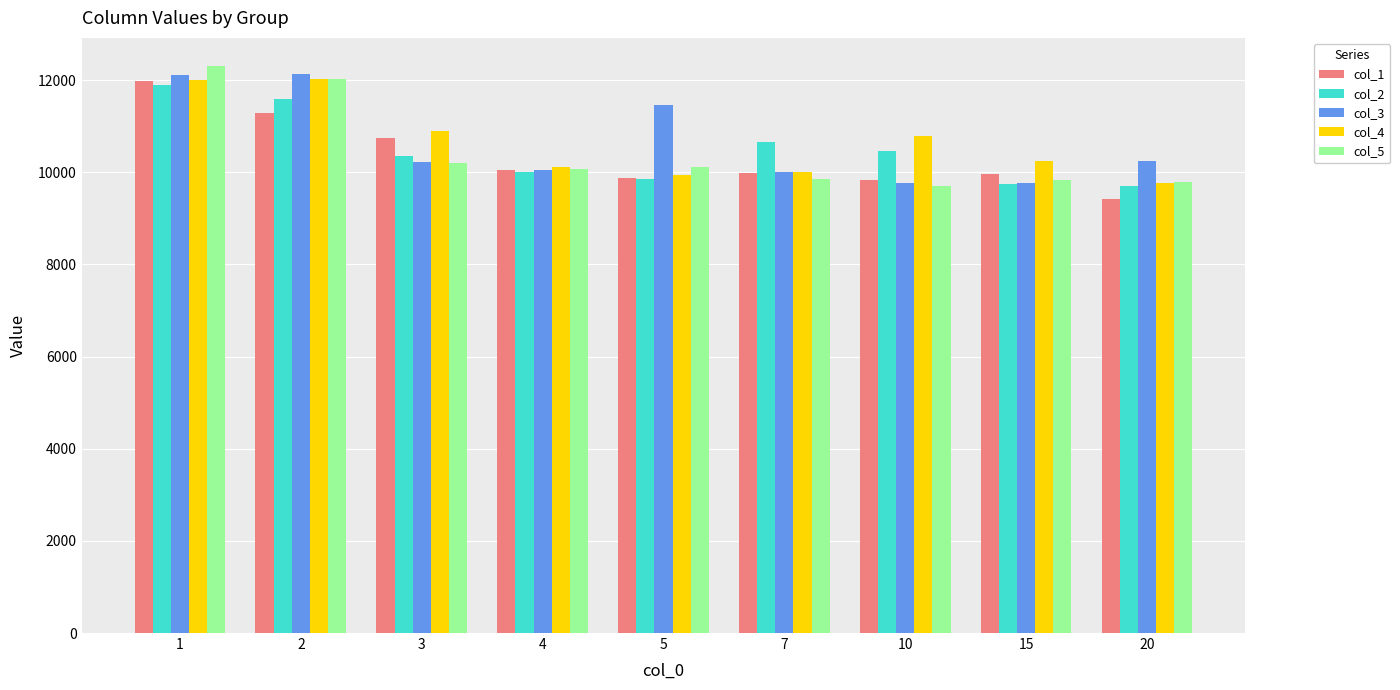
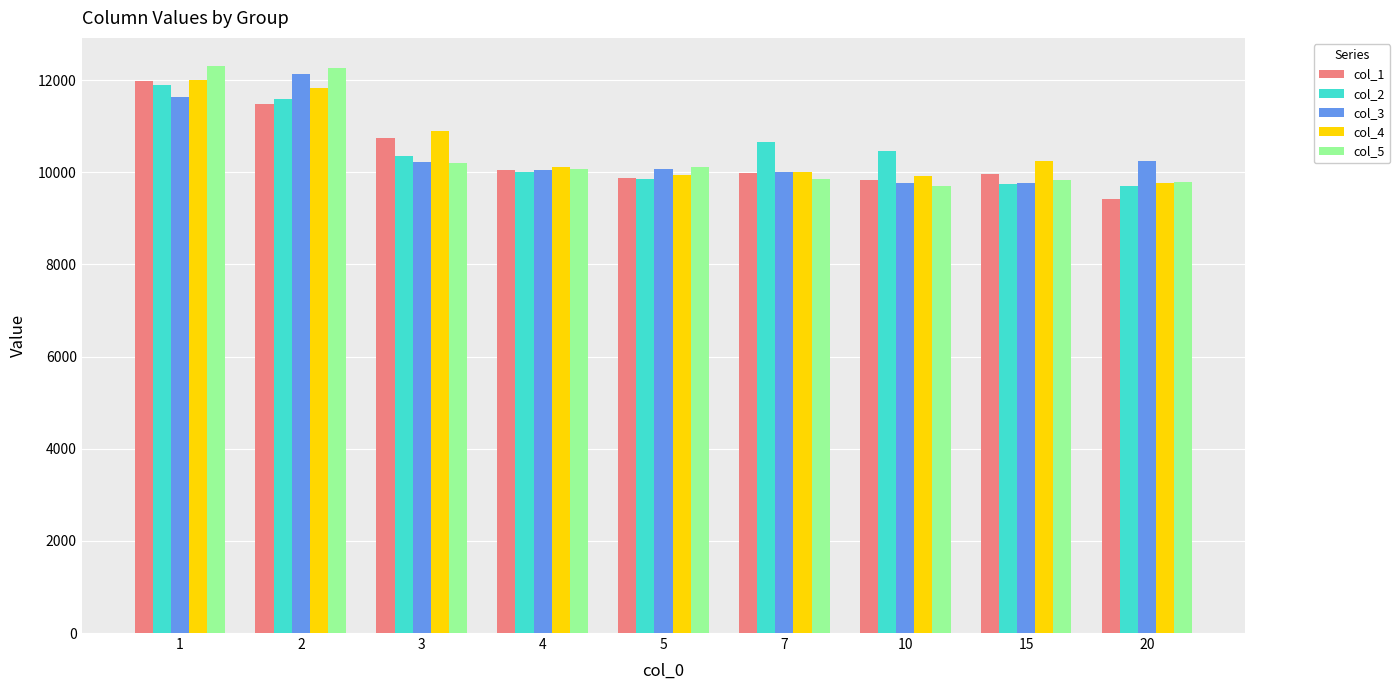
col_3, 1: 12100 -> 11600
col_1, 2: 11300 -> 11500
col_4, 2: 12000 -> 11800
col_5, 2: 12000 -> 12300
col_3, 5: 11500 -> 10100
col_4, 10: 10800 -> 9900
